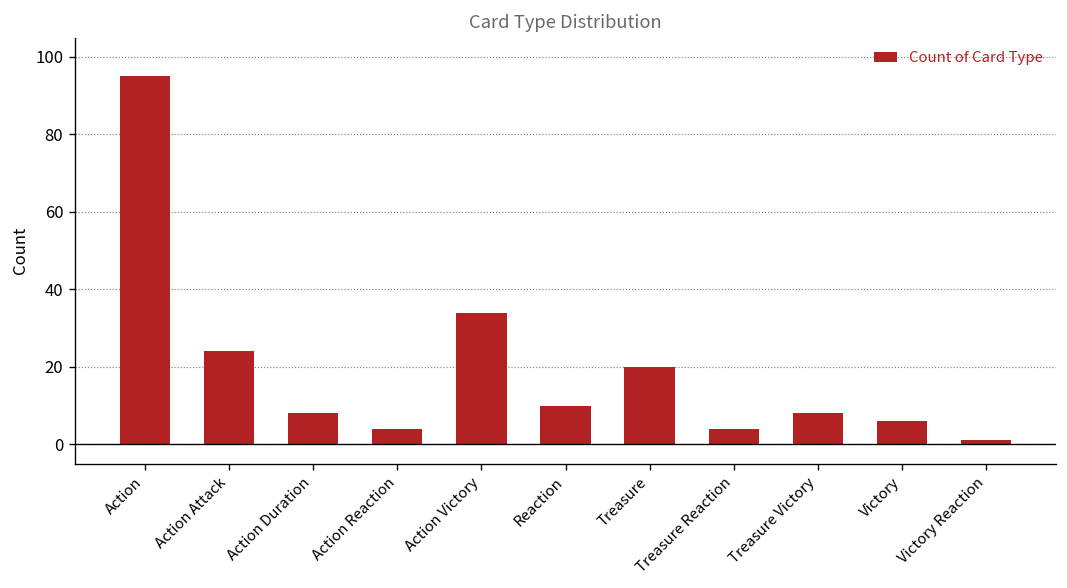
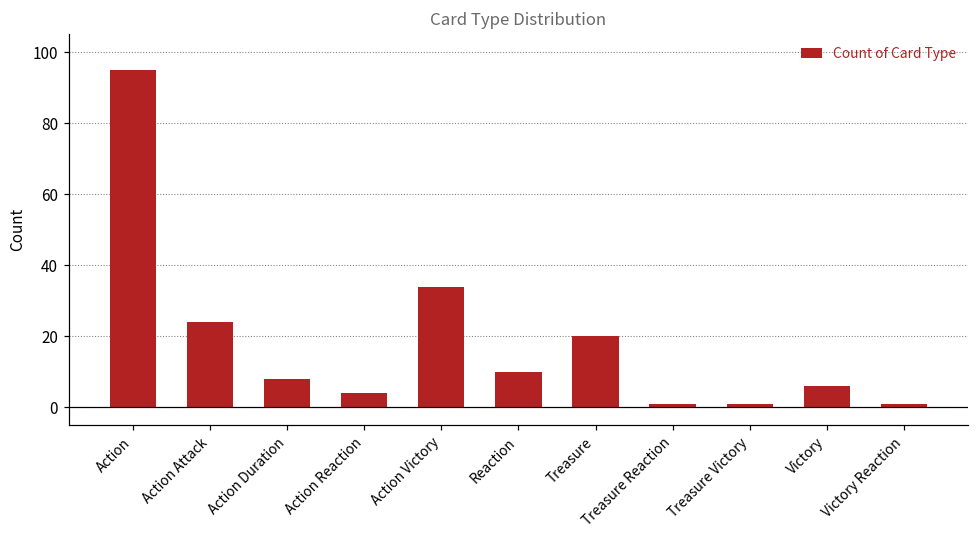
Treasure Reaction: 4 -> 1
Treasure Victory: 8 -> 1
